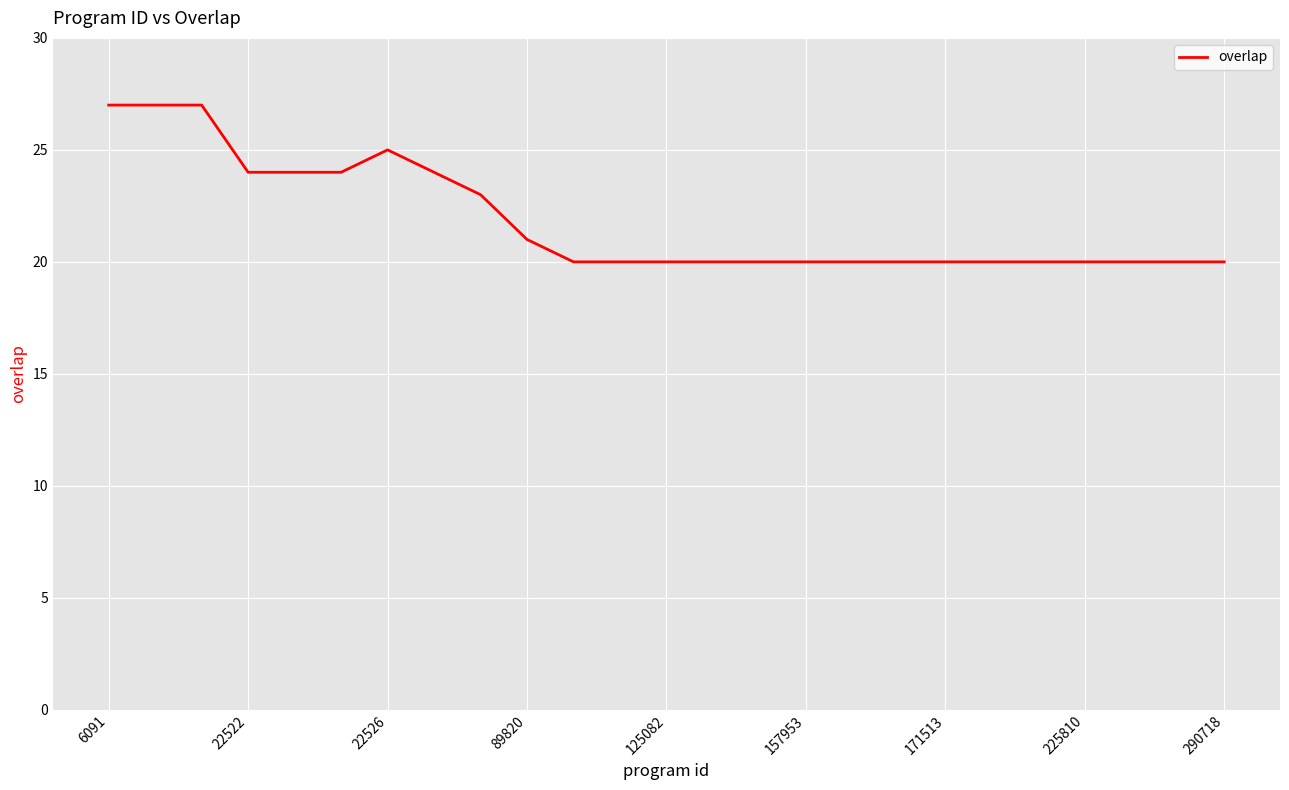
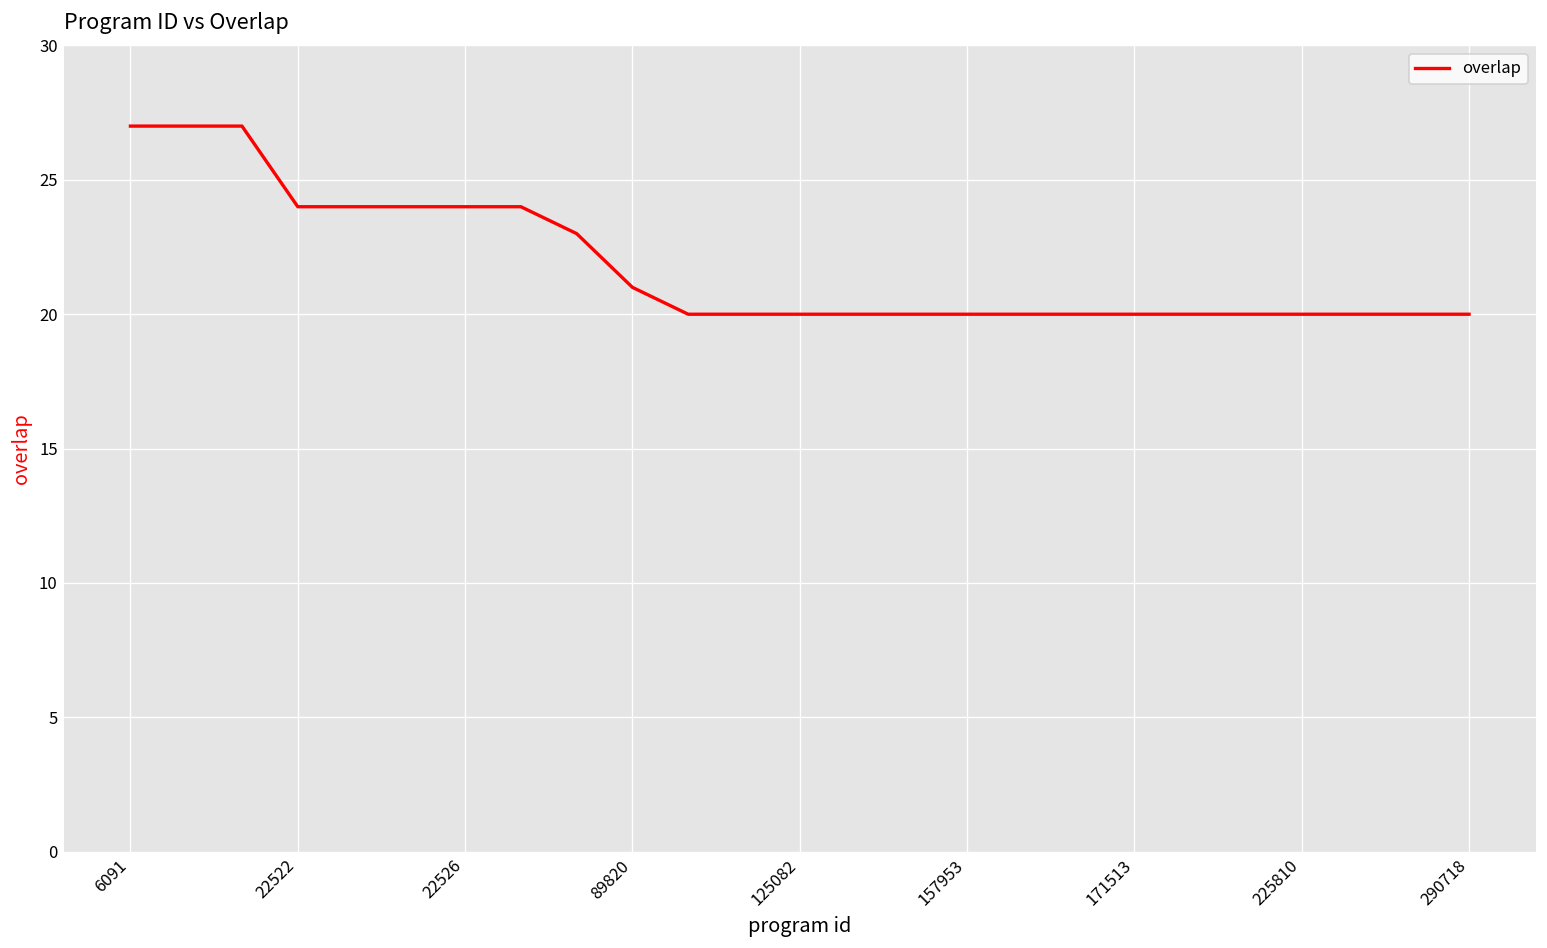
22526: 25 -> 24
